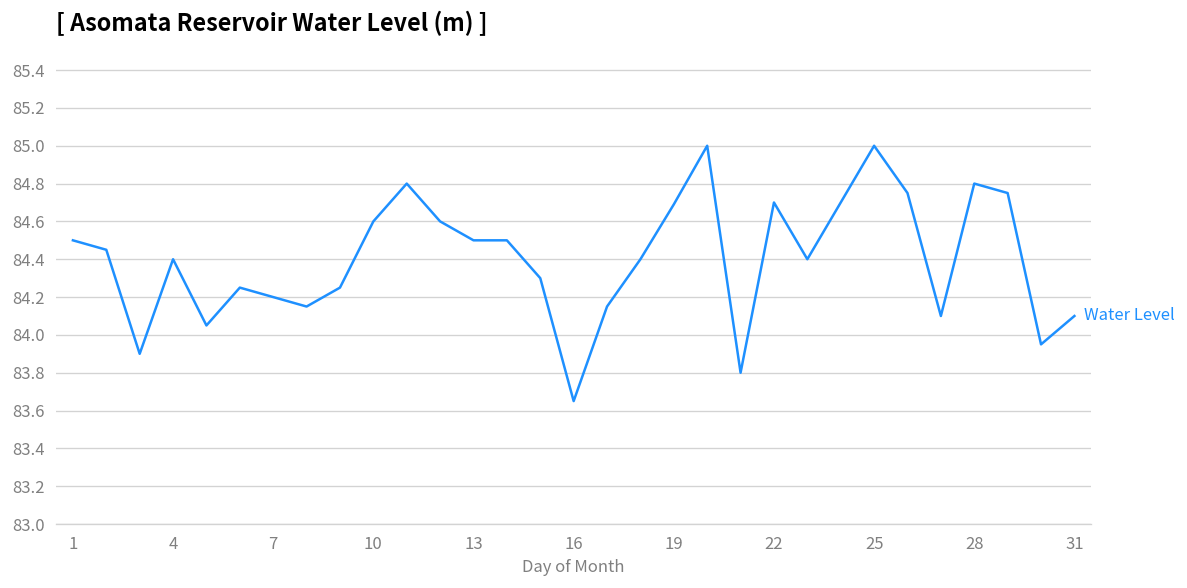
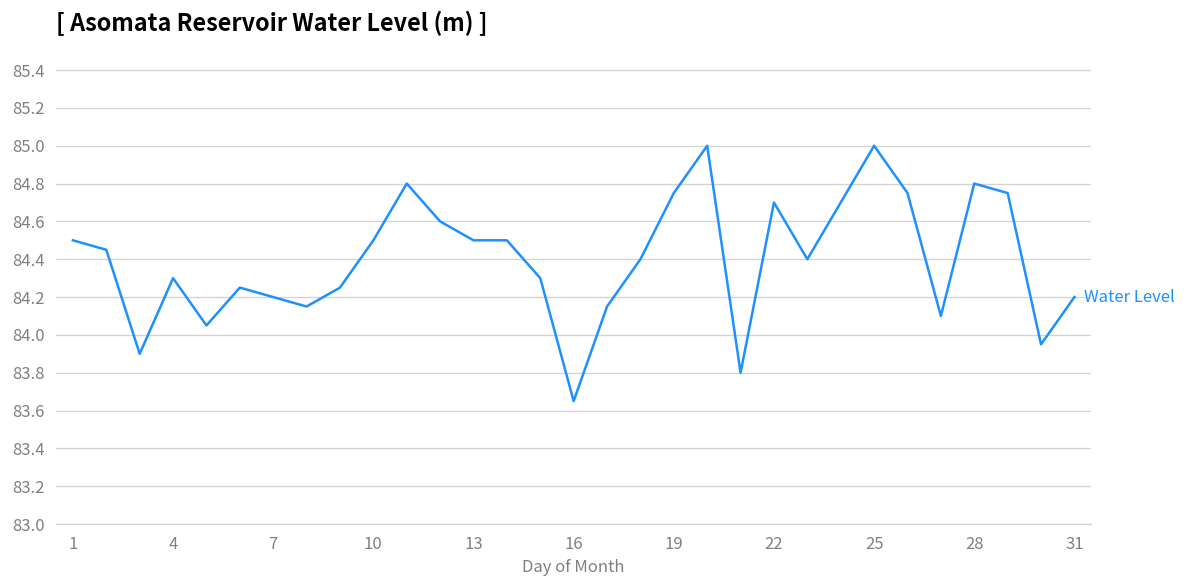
4: 84.4 -> 84.3
10: 84.6 -> 84.5
19: 84.69 -> 84.75
31: 84.1 -> 84.2
